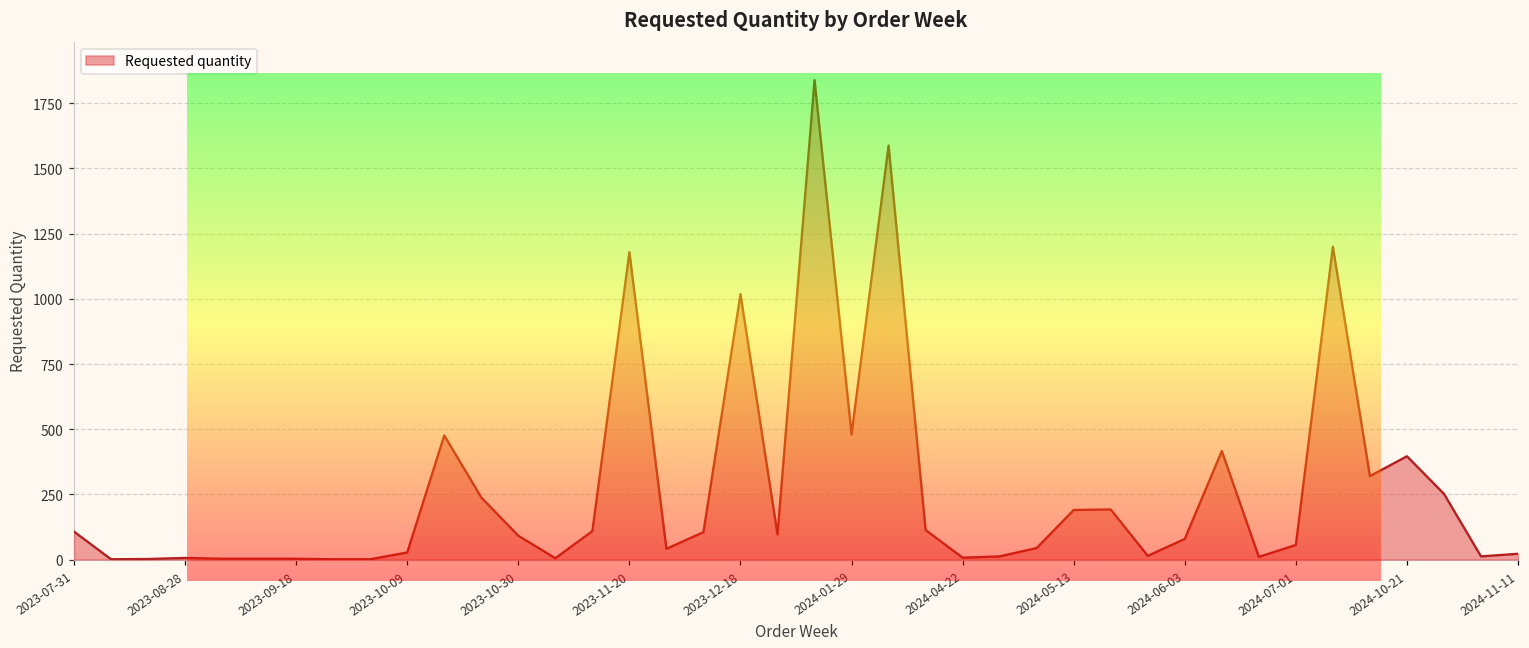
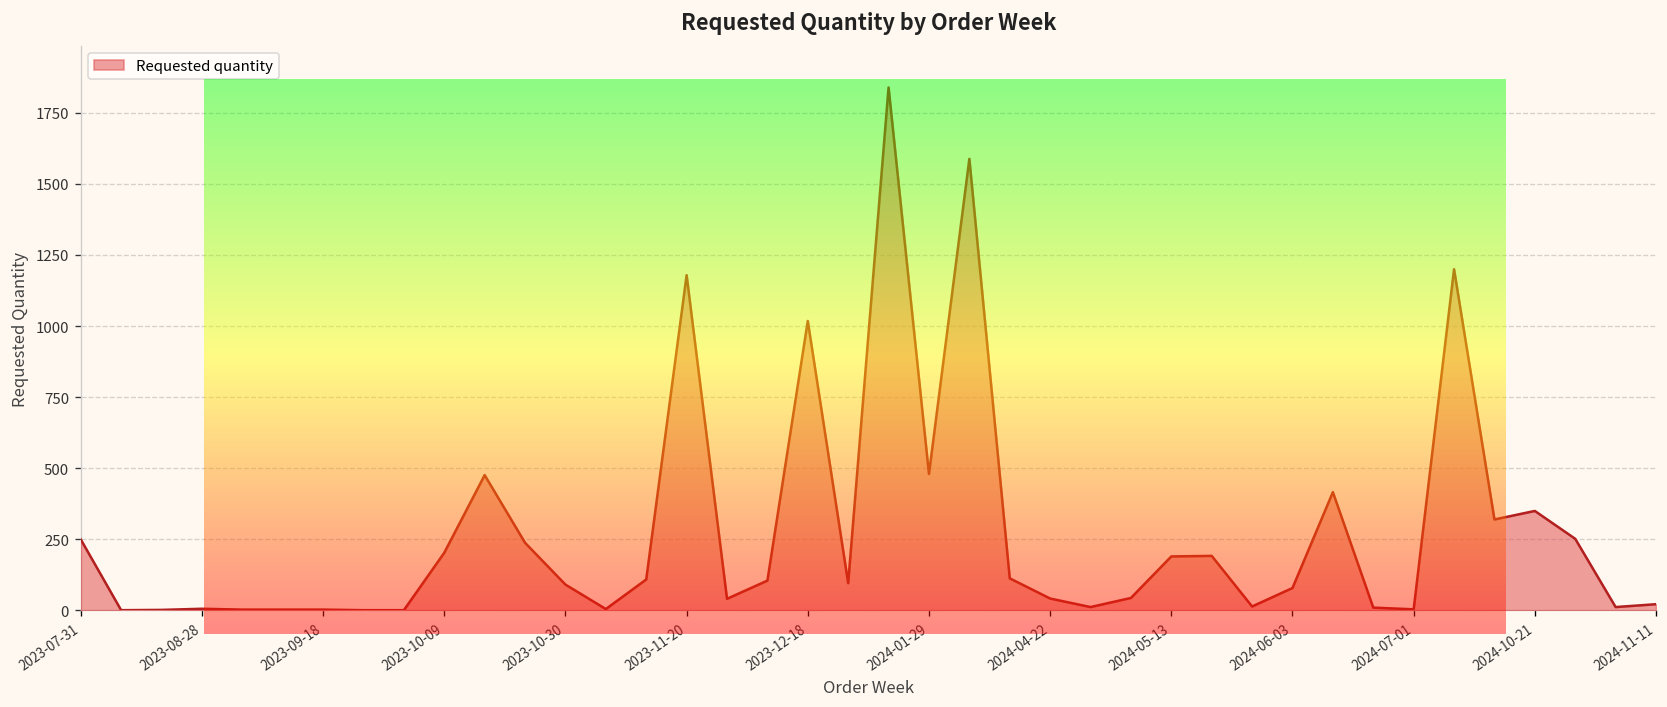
2023-07-31: 110 -> 250
2023-10-09: 30 -> 200
2024-04-22: 10 -> 40
2024-07-01: 60 -> 0
2024-10-21: 400 -> 350
